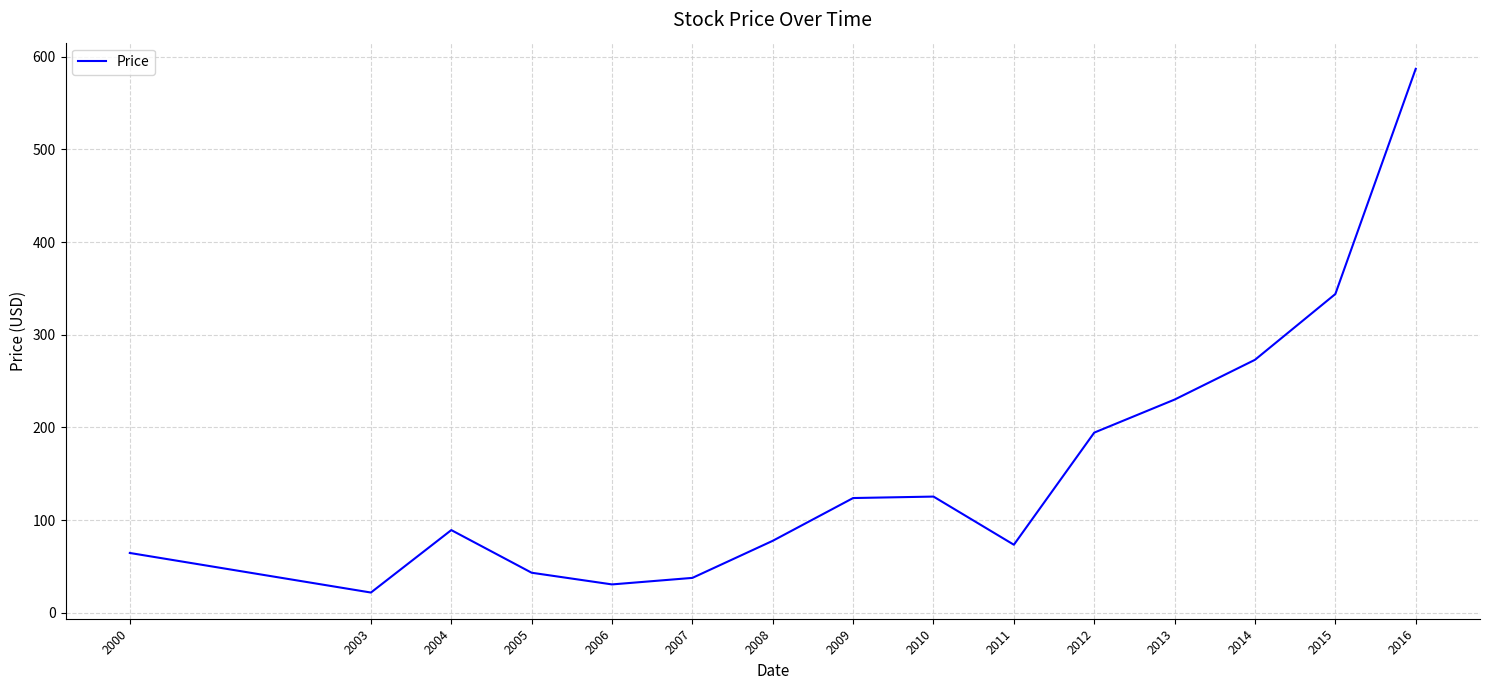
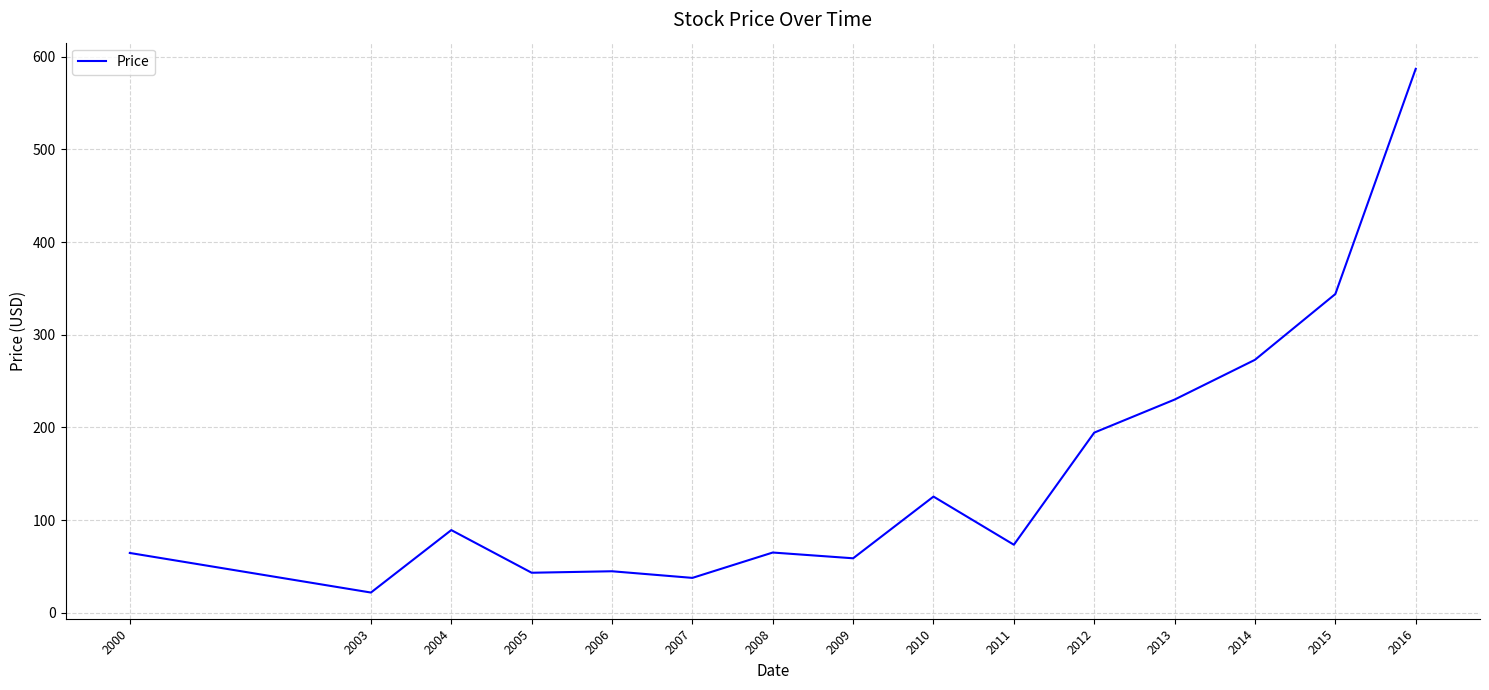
2006: 30 -> 40
2008: 80 -> 70
2009: 120 -> 60
